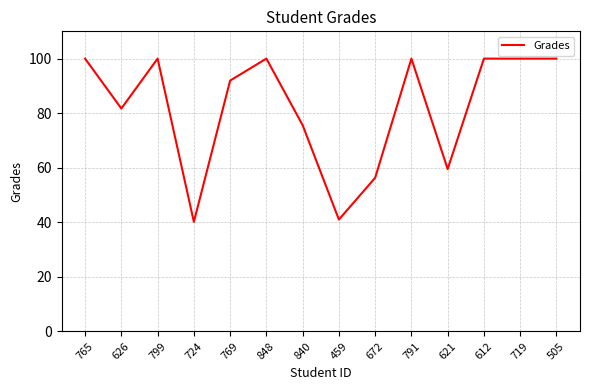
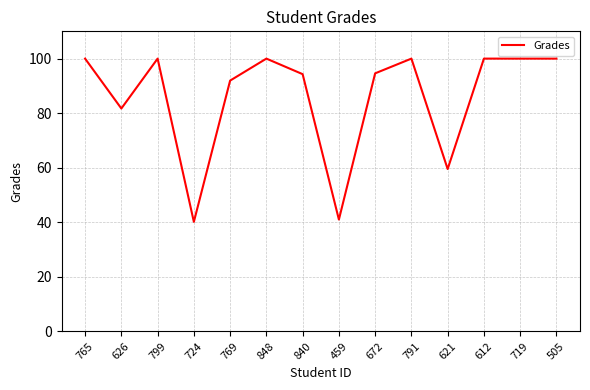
840: 76 -> 94
672: 56 -> 95
